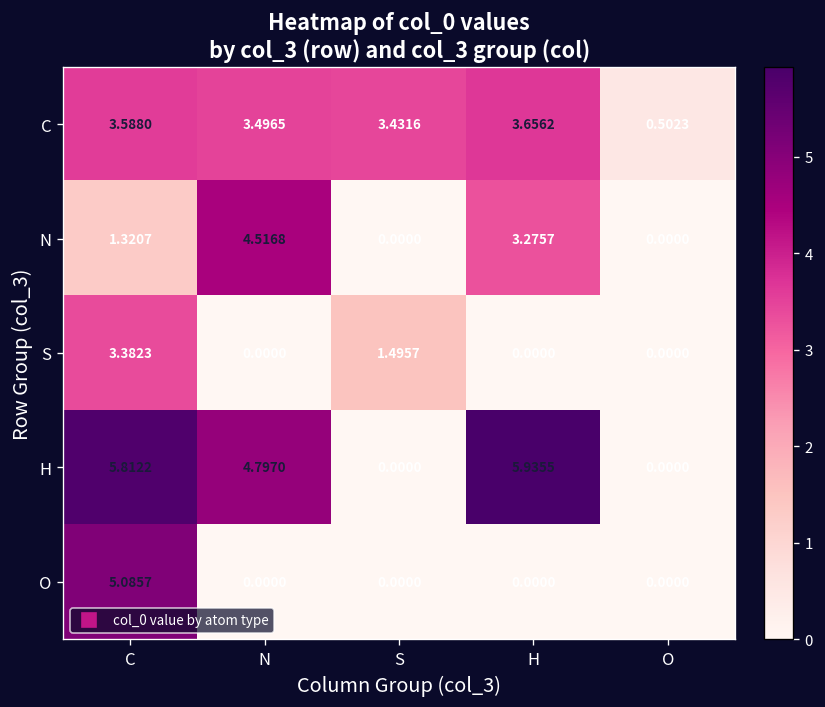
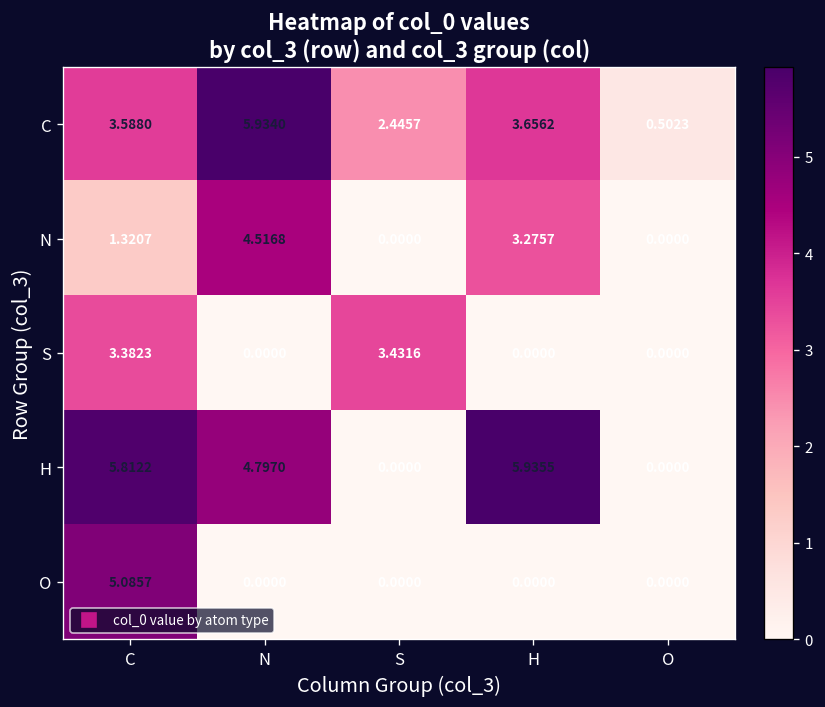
C, N: 3.4965 -> 5.9340
C, S: 3.4316 -> 2.4457
S, S: 1.4957 -> 3.4316
